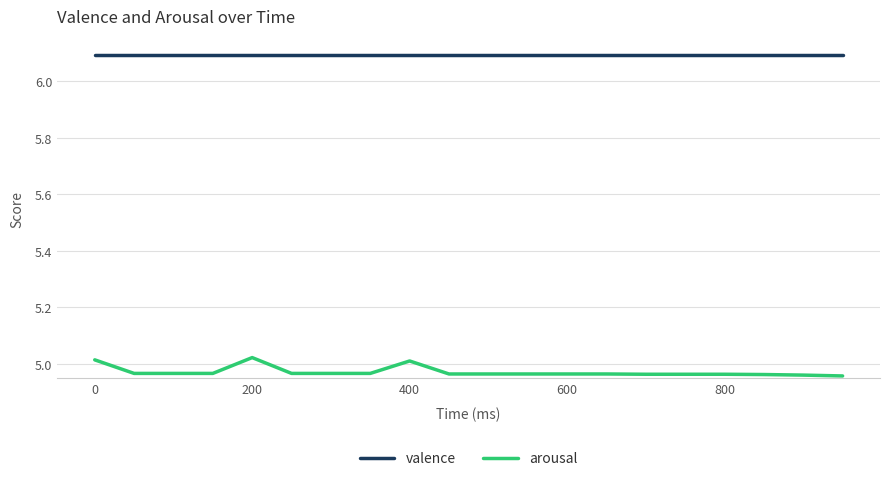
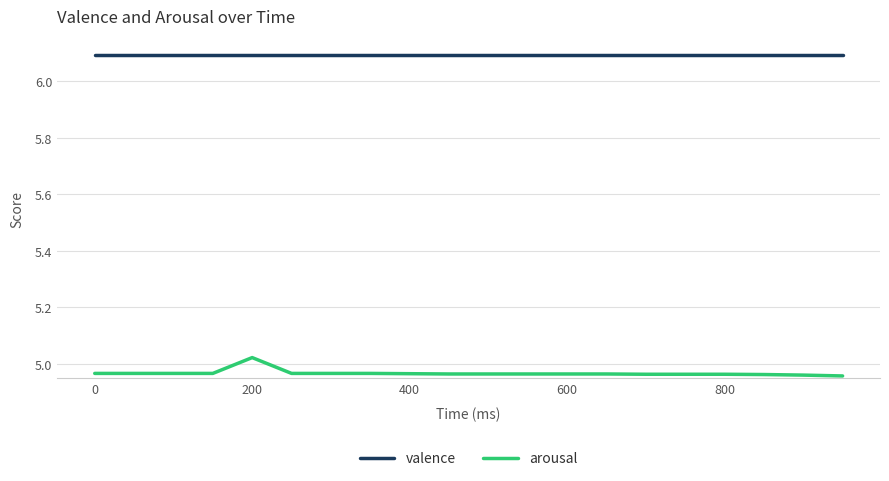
arousal, 0: 5.01 -> 4.97
arousal, 400: 5.01 -> 4.97
